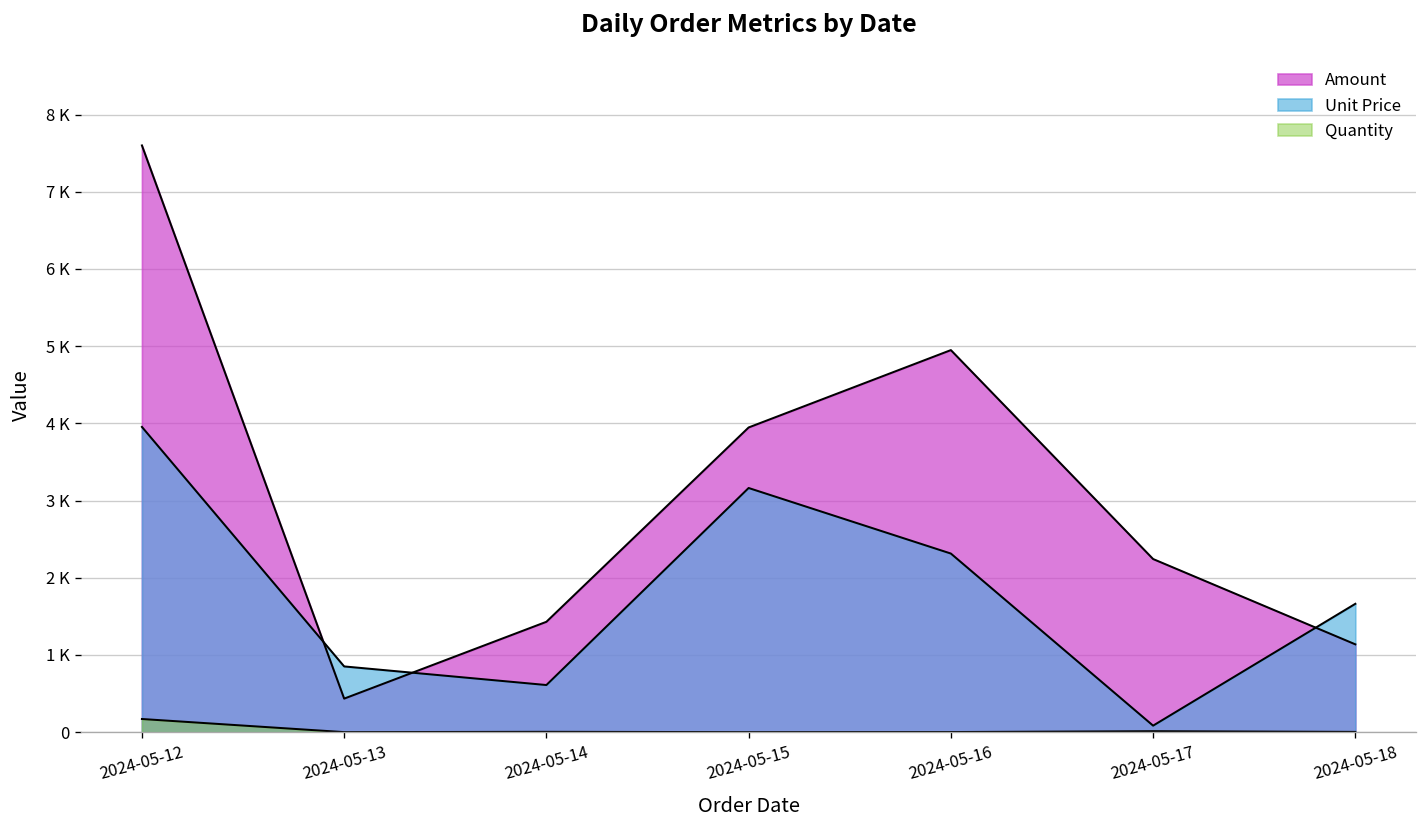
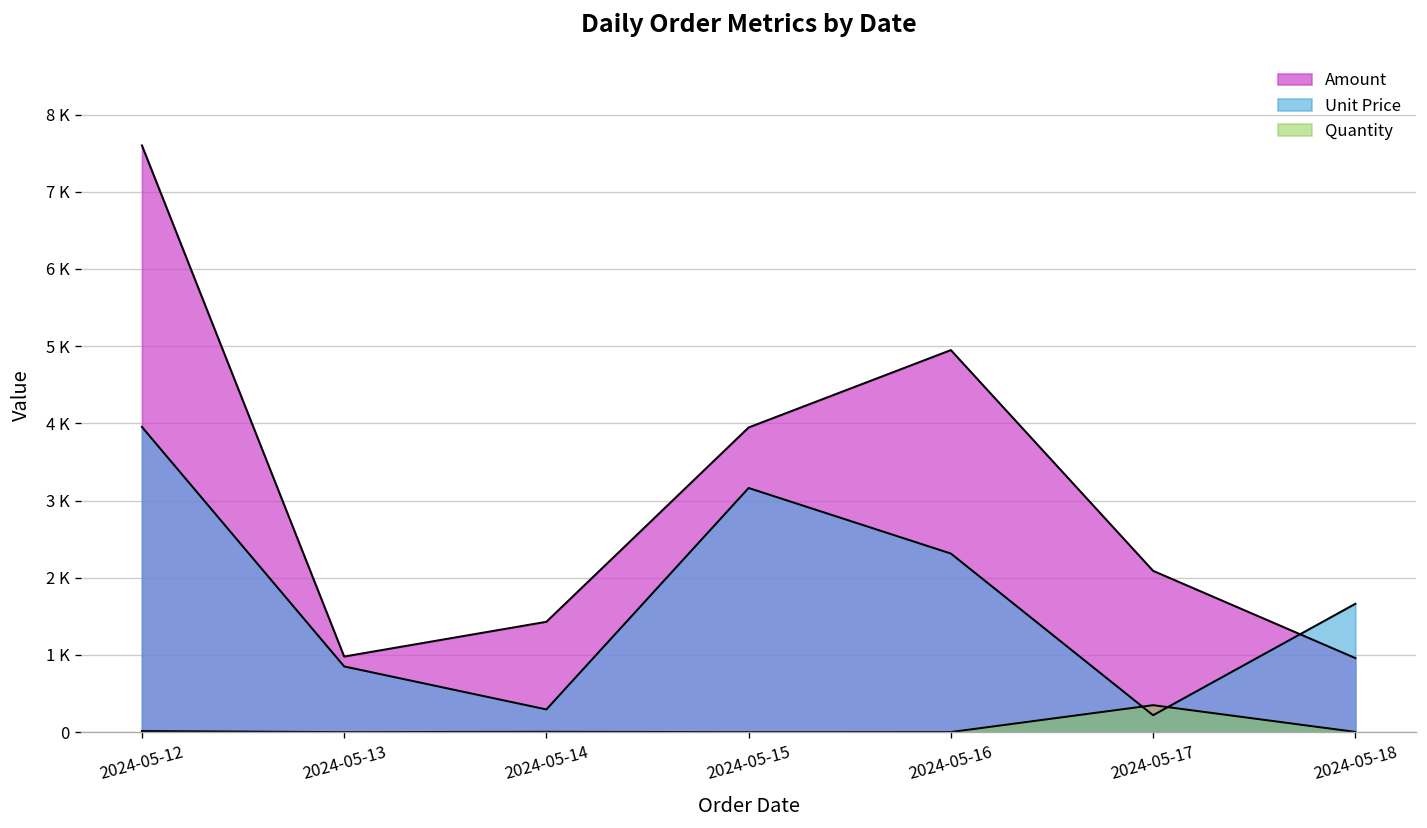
Quantity, 2024-05-12: 200 -> 0
Amount, 2024-05-13: 400 -> 1000
Unit Price, 2024-05-14: 600 -> 300
Amount, 2024-05-17: 2200 -> 2100
Unit Price, 2024-05-17: 100 -> 200
Quantity, 2024-05-17: 0 -> 400
Amount, 2024-05-18: 1100 -> 1000
